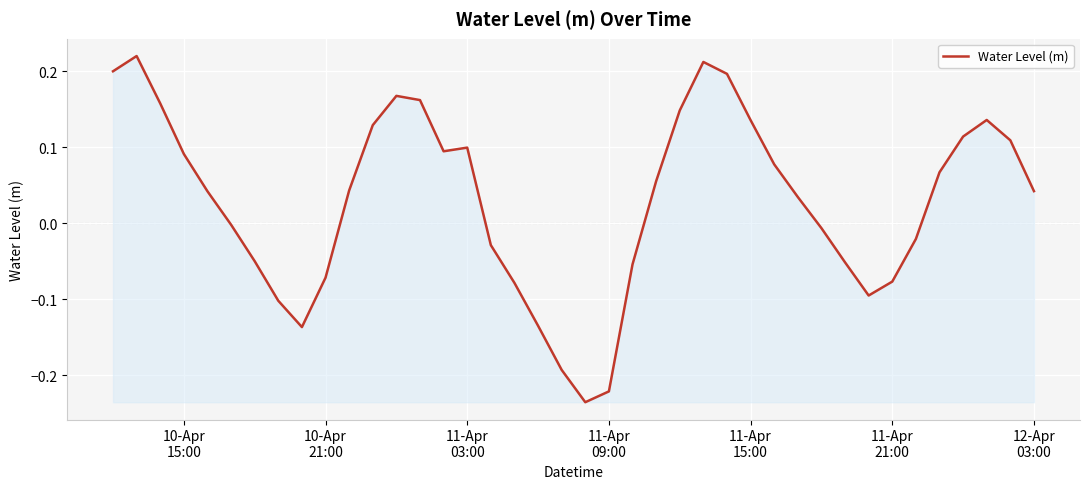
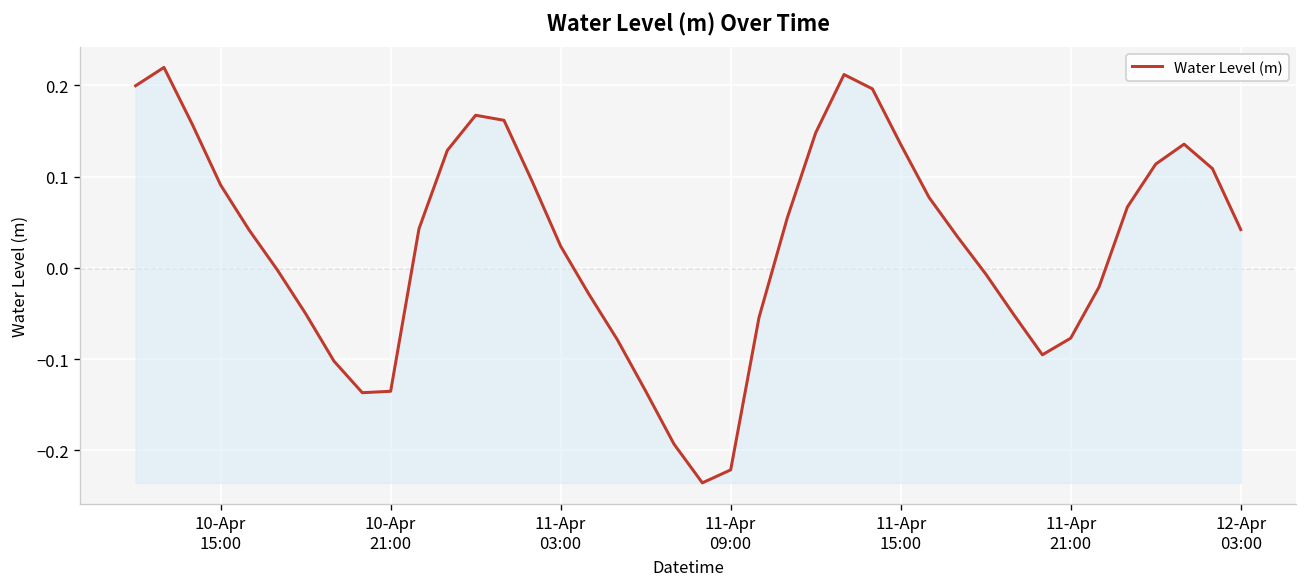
10-Apr 21:00: -0.07 -> -0.14
11-Apr 03:00: 0.10 -> 0.02
